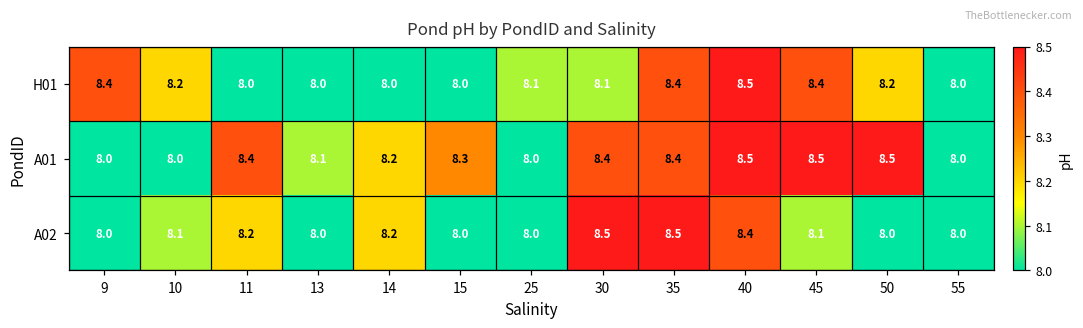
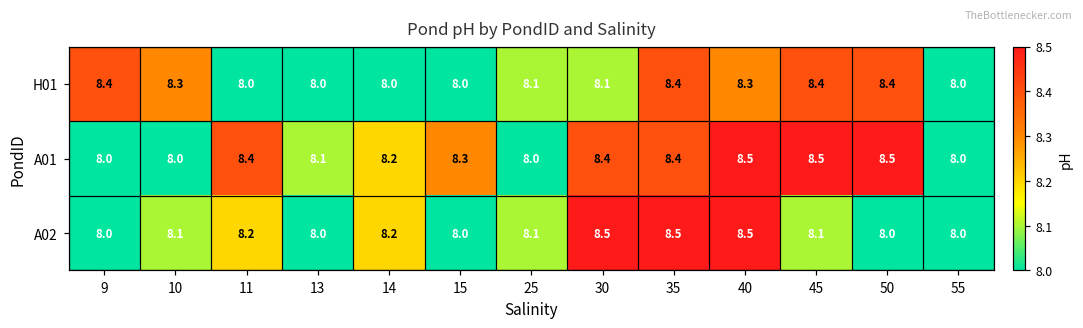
H01, 10: 8.2 -> 8.3
H01, 40: 8.5 -> 8.3
H01, 50: 8.2 -> 8.4
A02, 25: 8.0 -> 8.1
A02, 40: 8.4 -> 8.5
